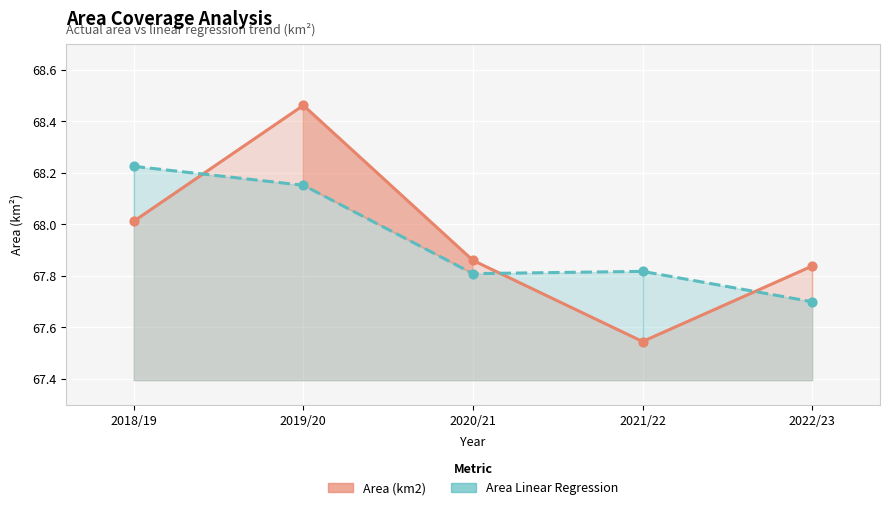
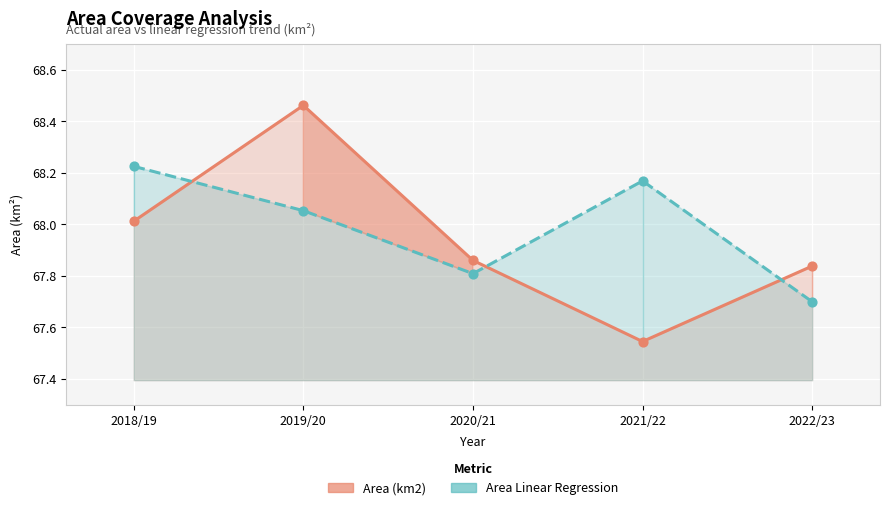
Area Linear Regression, 2019/20: 68.15 -> 68.05
Area Linear Regression, 2021/22: 67.82 -> 68.17
